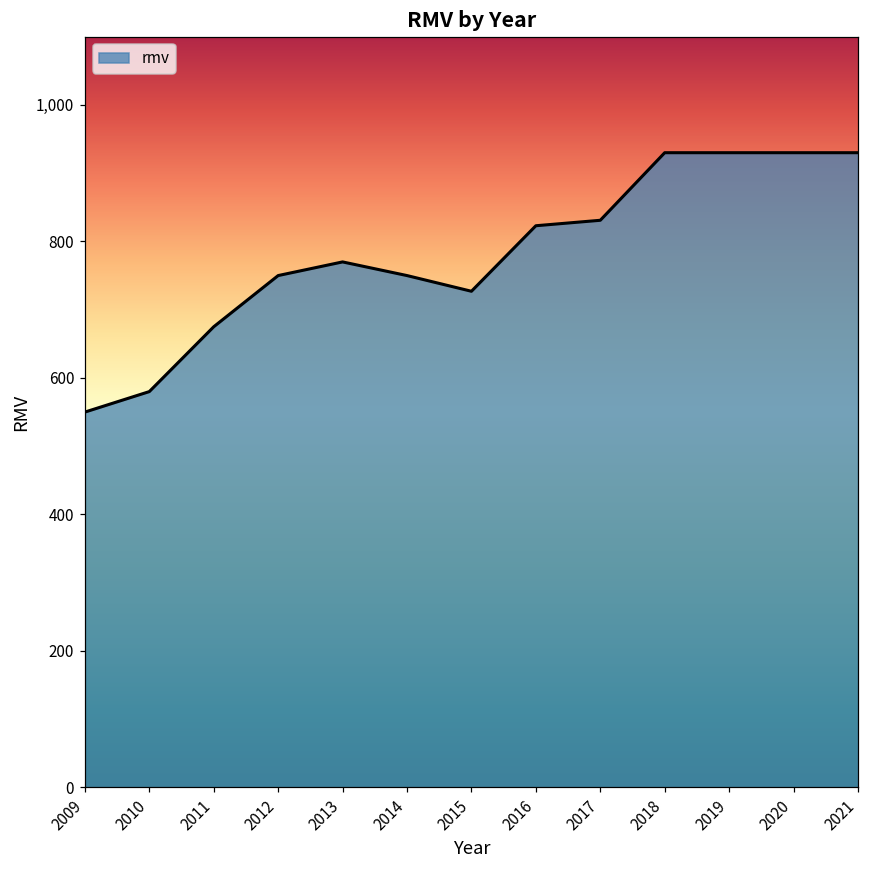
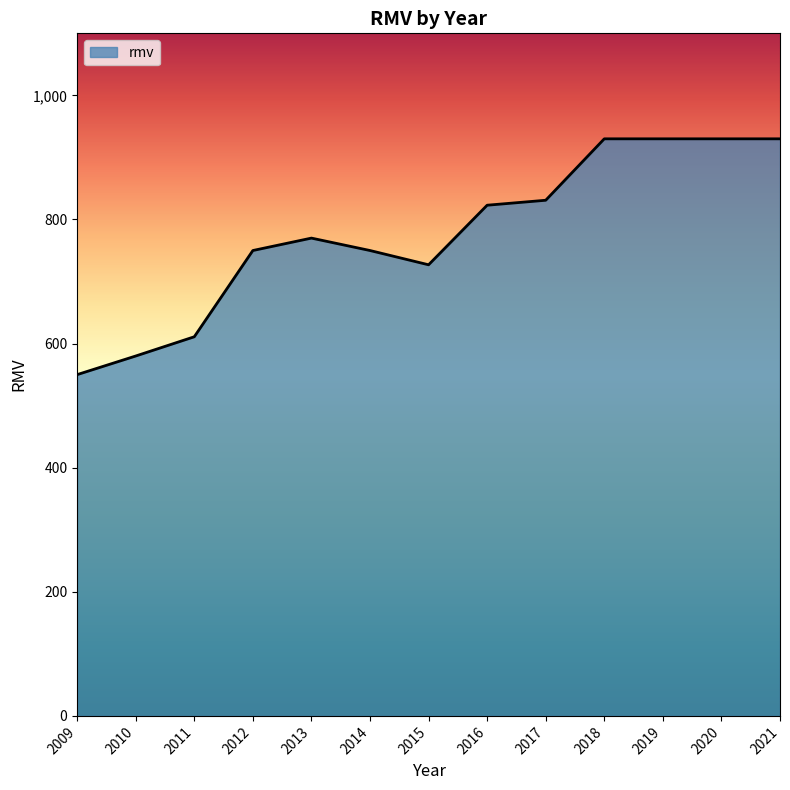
2011: 680 -> 610
